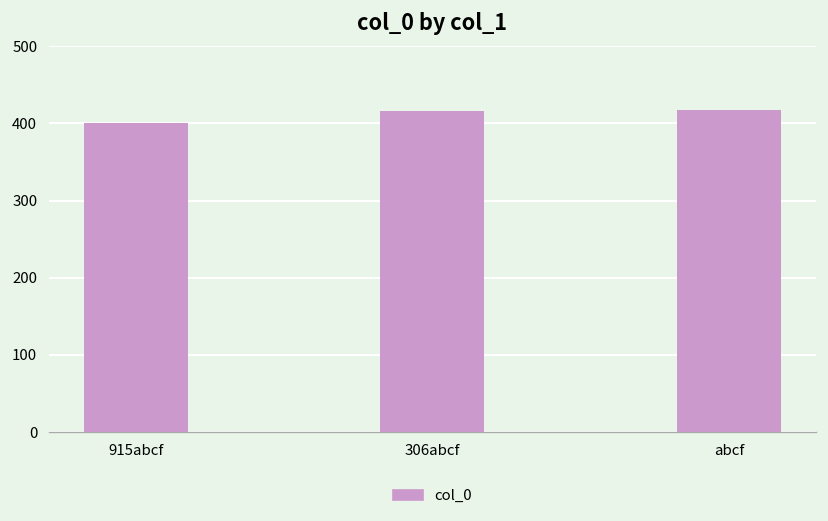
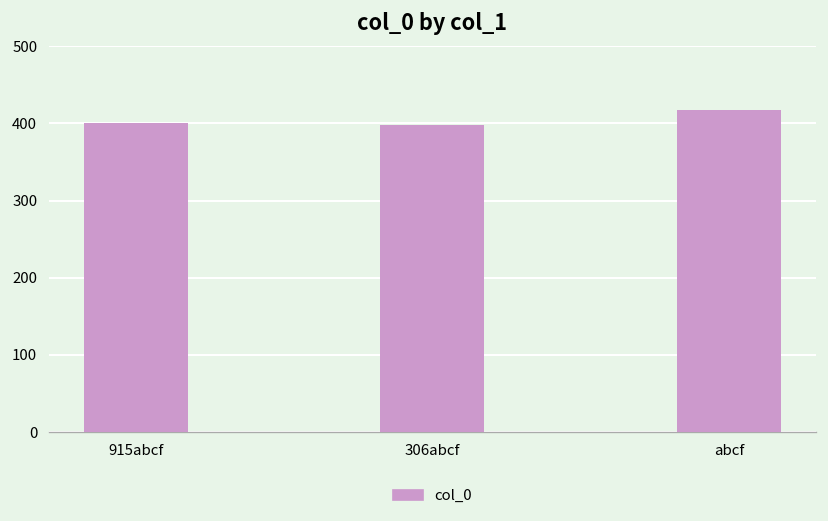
306abcf: 420 -> 400
